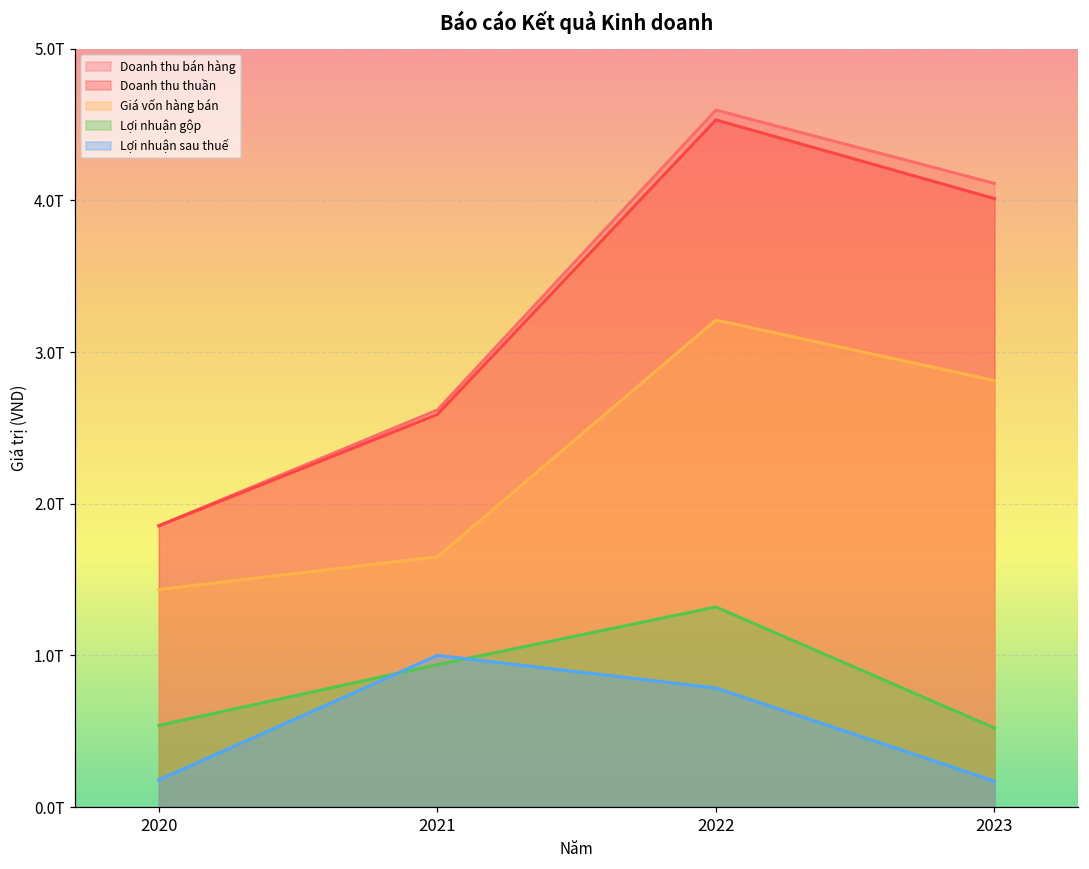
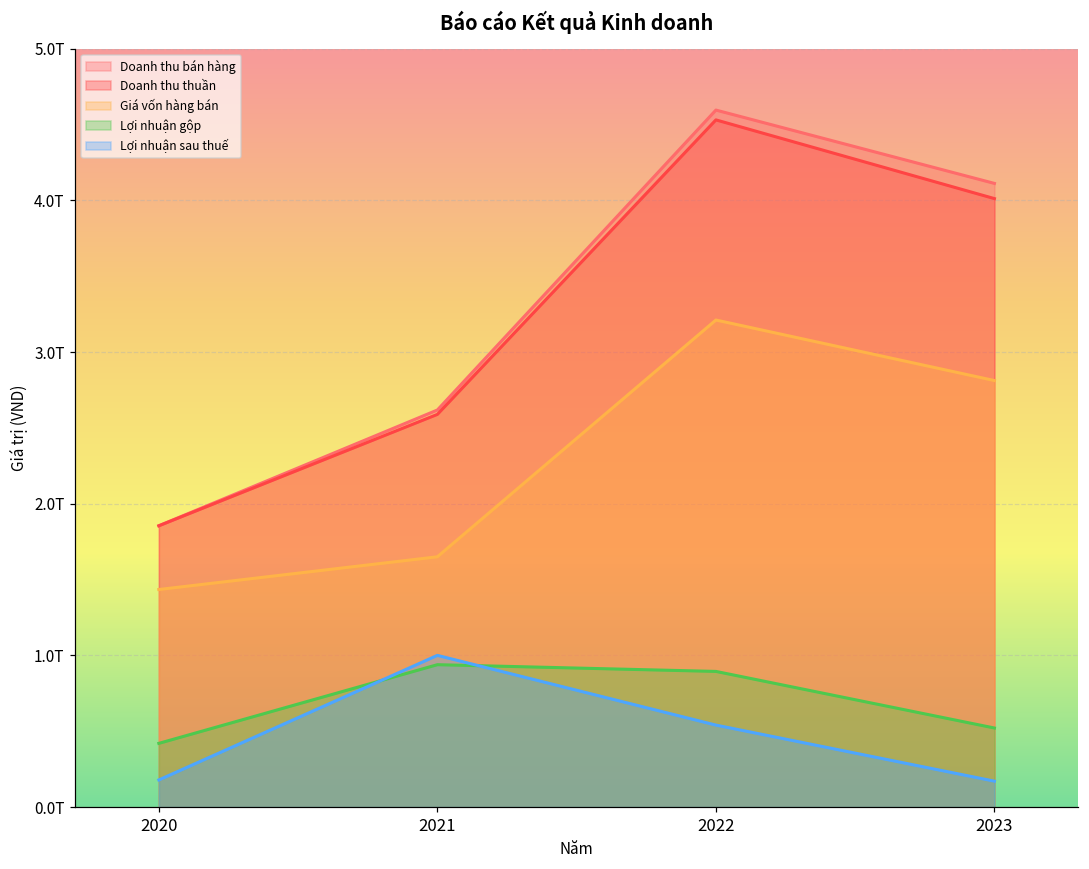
Lợi nhuận gộp, 2020: 0.54T -> 0.42T
Lợi nhuận gộp, 2022: 1.32T -> 0.89T
Lợi nhuận sau thuế, 2022: 0.79T -> 0.54T
